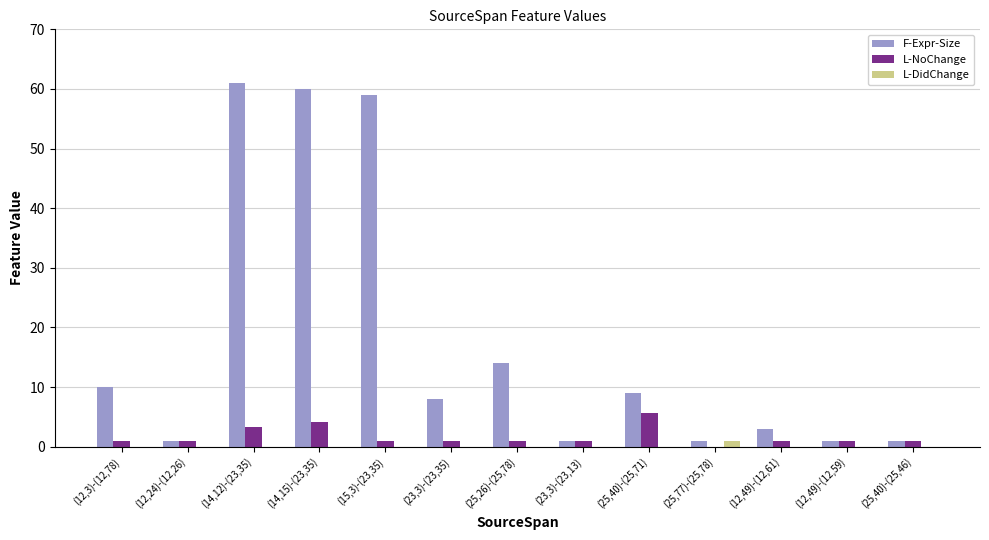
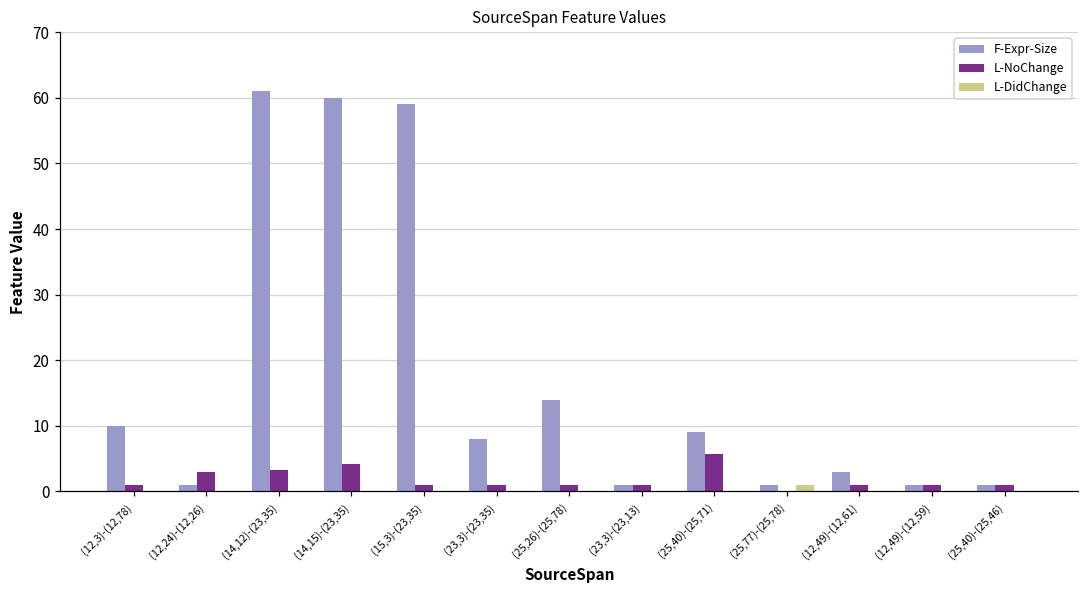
L-NoChange, (12,24)-(12,26): 1 -> 3
